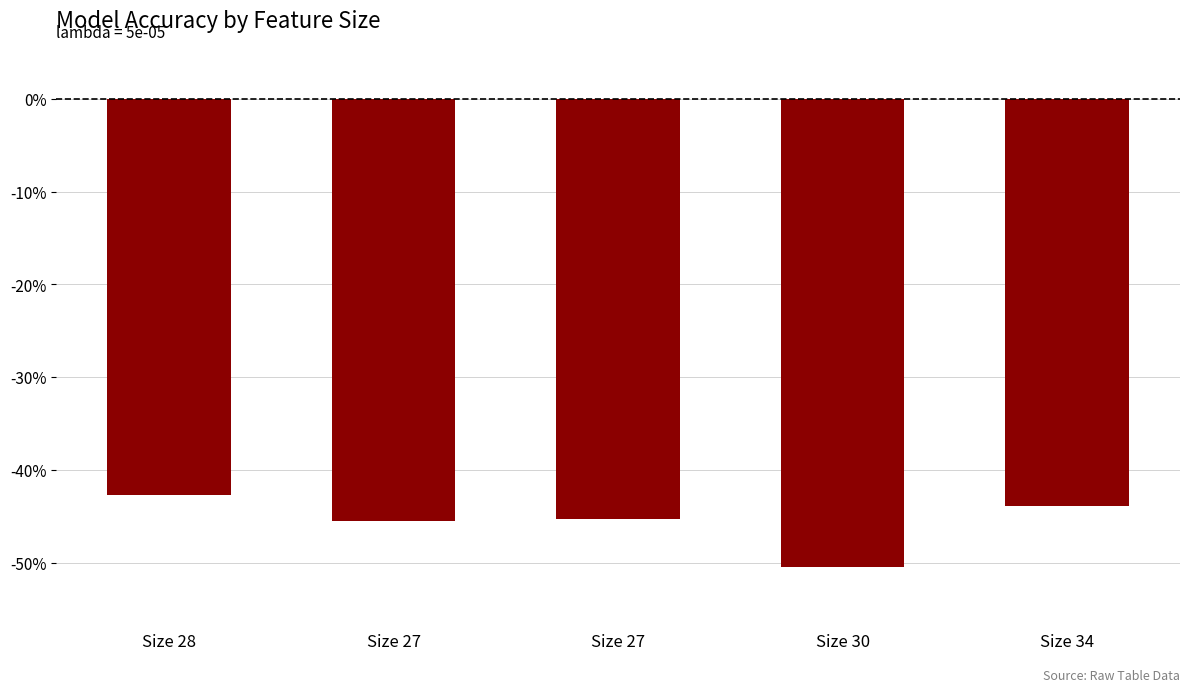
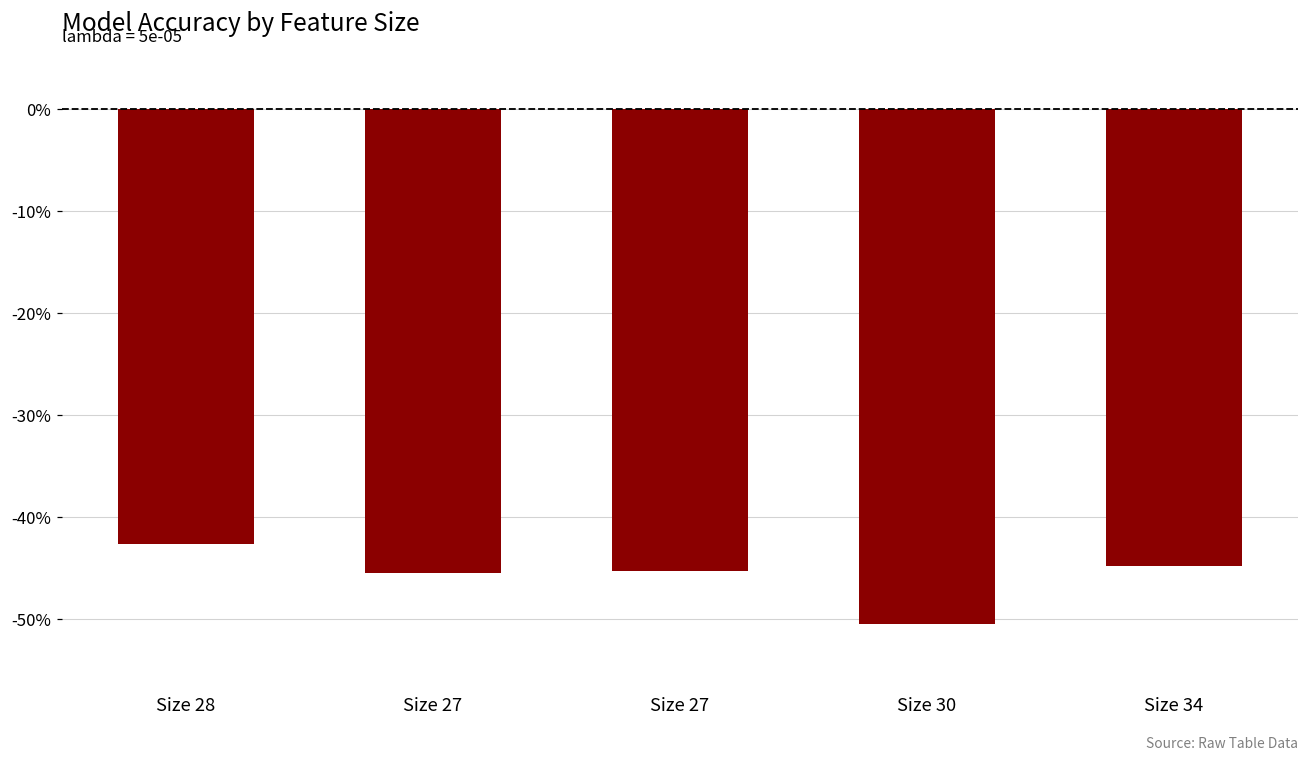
Size 34: -44% -> -45%
